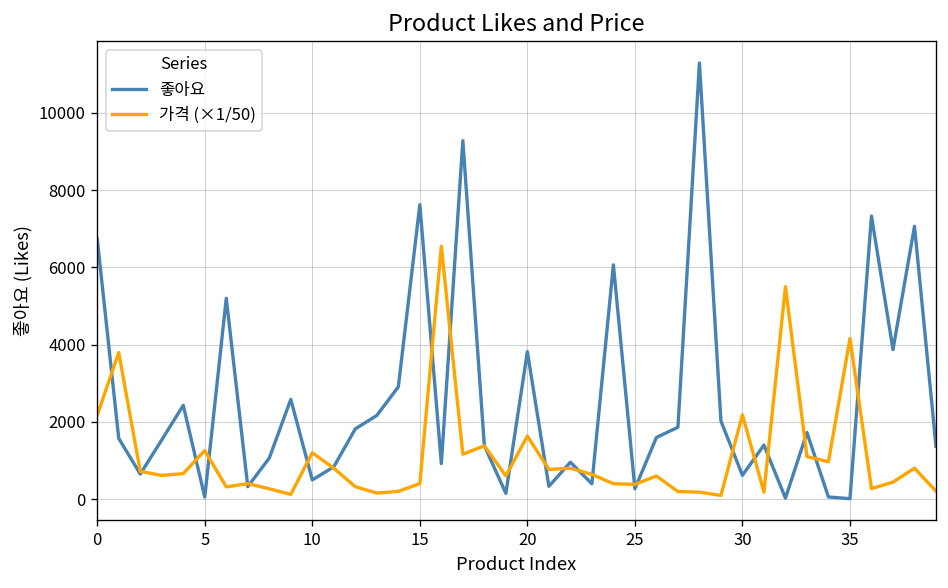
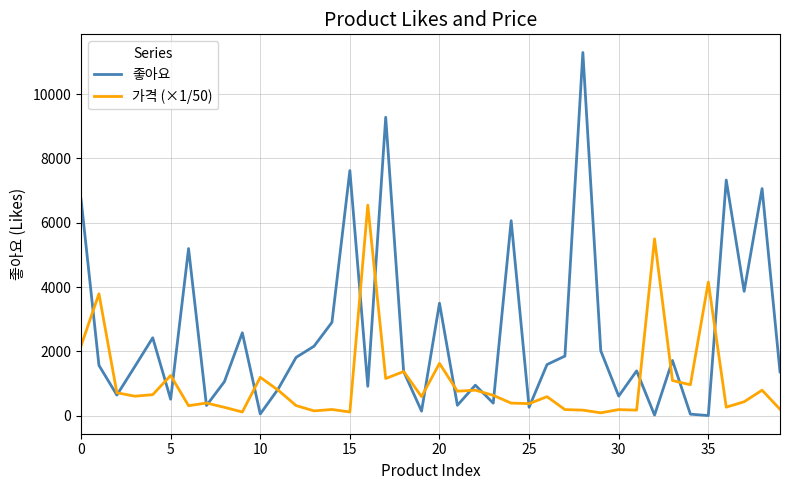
좋아요, 5: 100 -> 500
좋아요, 10: 500 -> 100
가격 (×1/50), 15: 400 -> 100
좋아요, 20: 3800 -> 3500
가격 (×1/50), 30: 2200 -> 200
